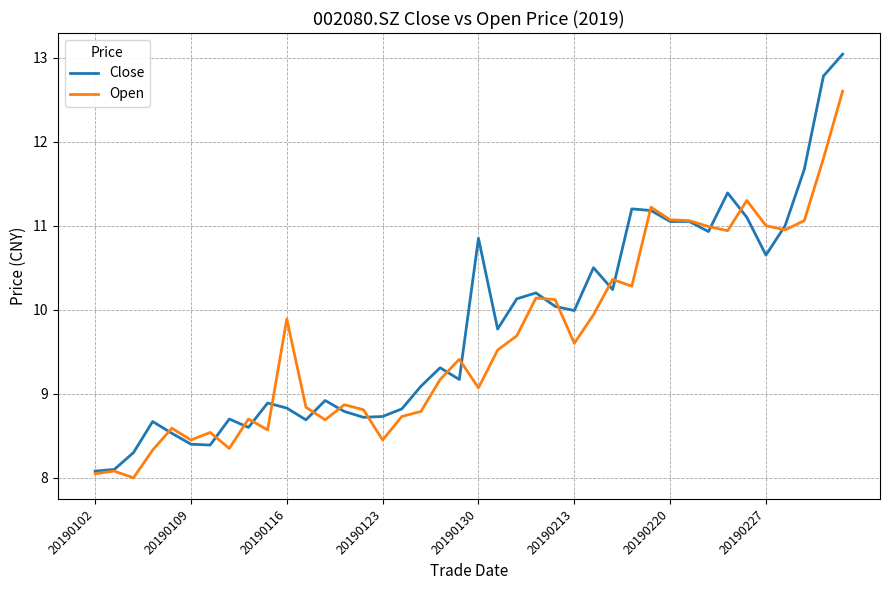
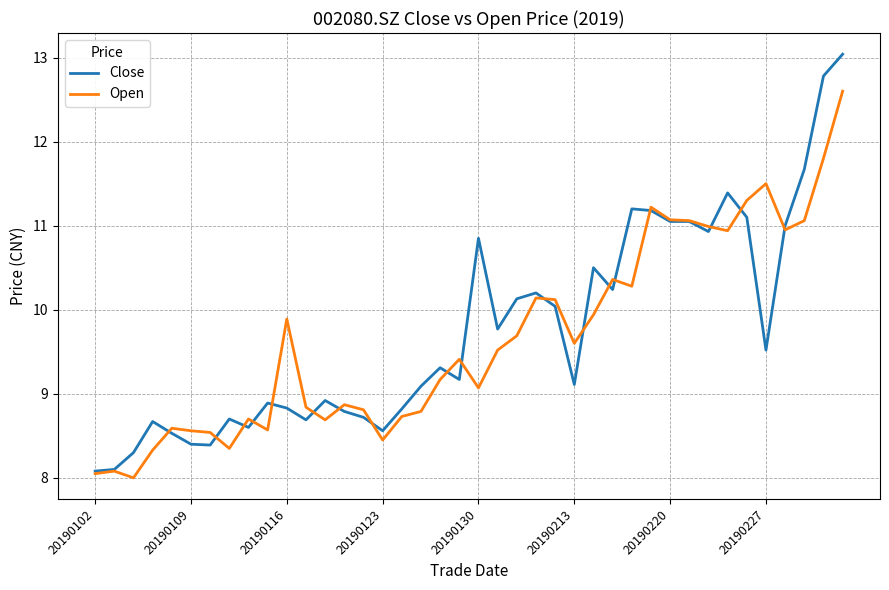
Open, 20190109: 8.5 -> 8.6
Close, 20190123: 8.7 -> 8.6
Close, 20190213: 10.0 -> 9.1
Close, 20190227: 10.7 -> 9.5
Open, 20190227: 11.0 -> 11.5
